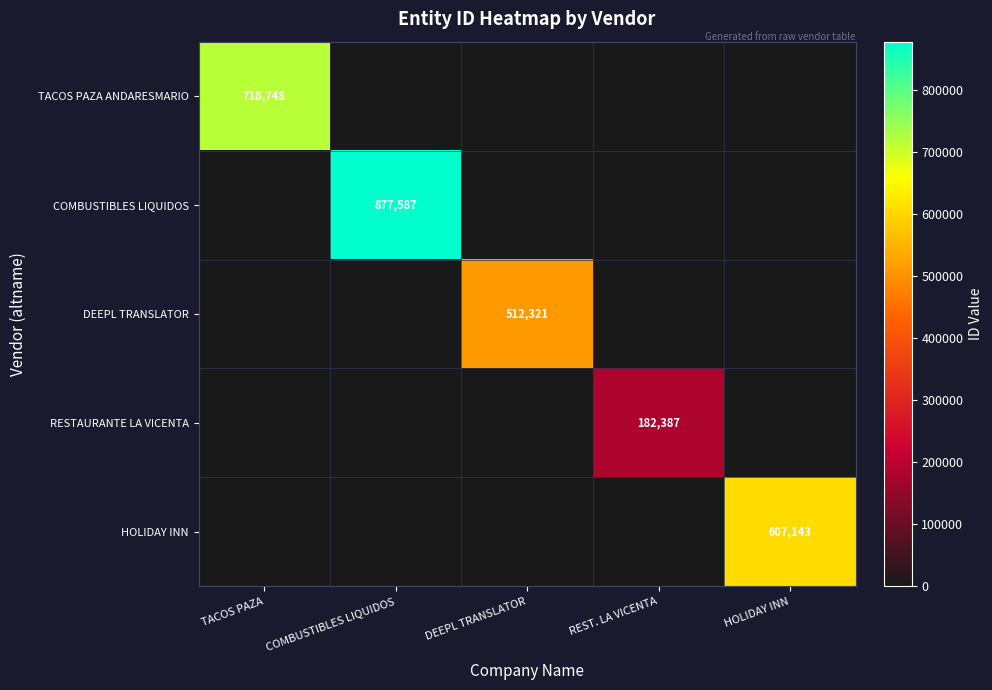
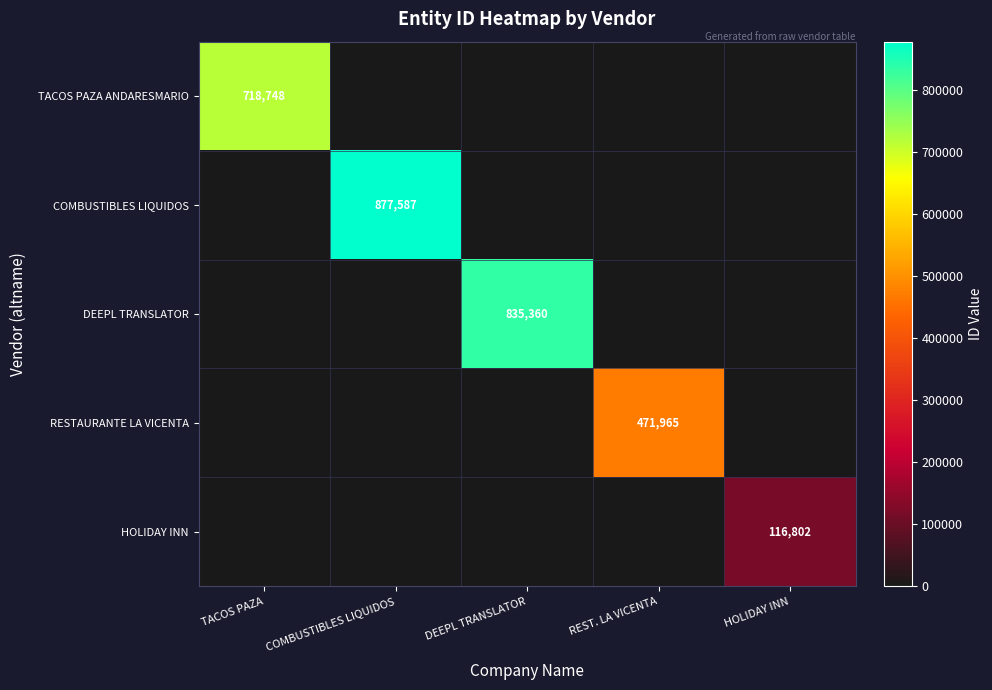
DEEPL TRANSLATOR, DEEPL TRANSLATOR: 512,321 -> 835,360
RESTAURANTE LA VICENTA, REST. LA VICENTA: 182,387 -> 471,965
HOLIDAY INN, HOLIDAY INN: 607,143 -> 116,802
